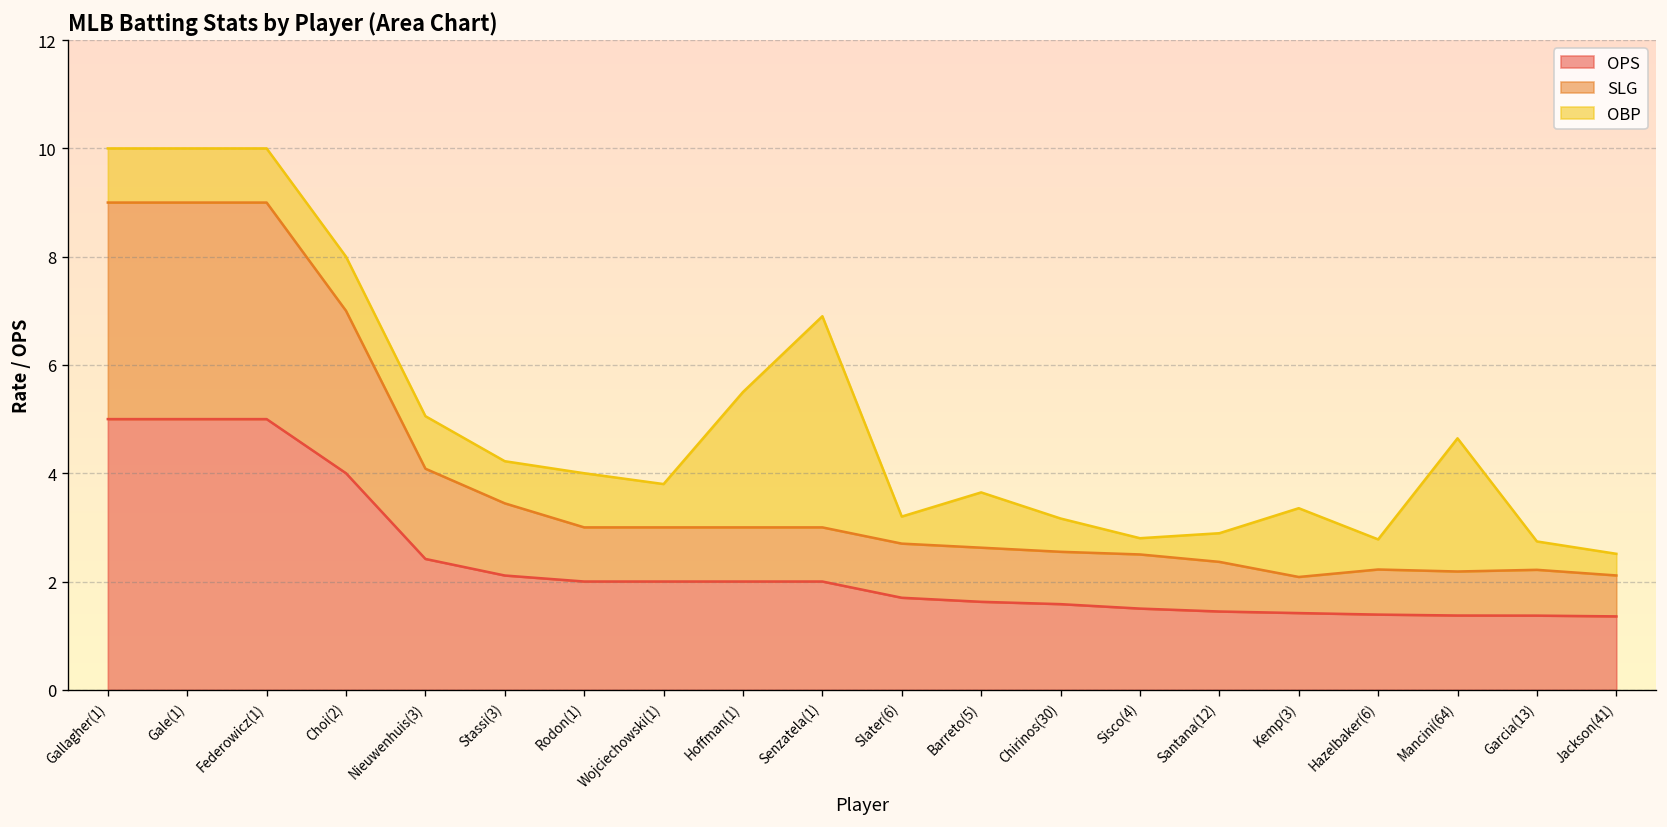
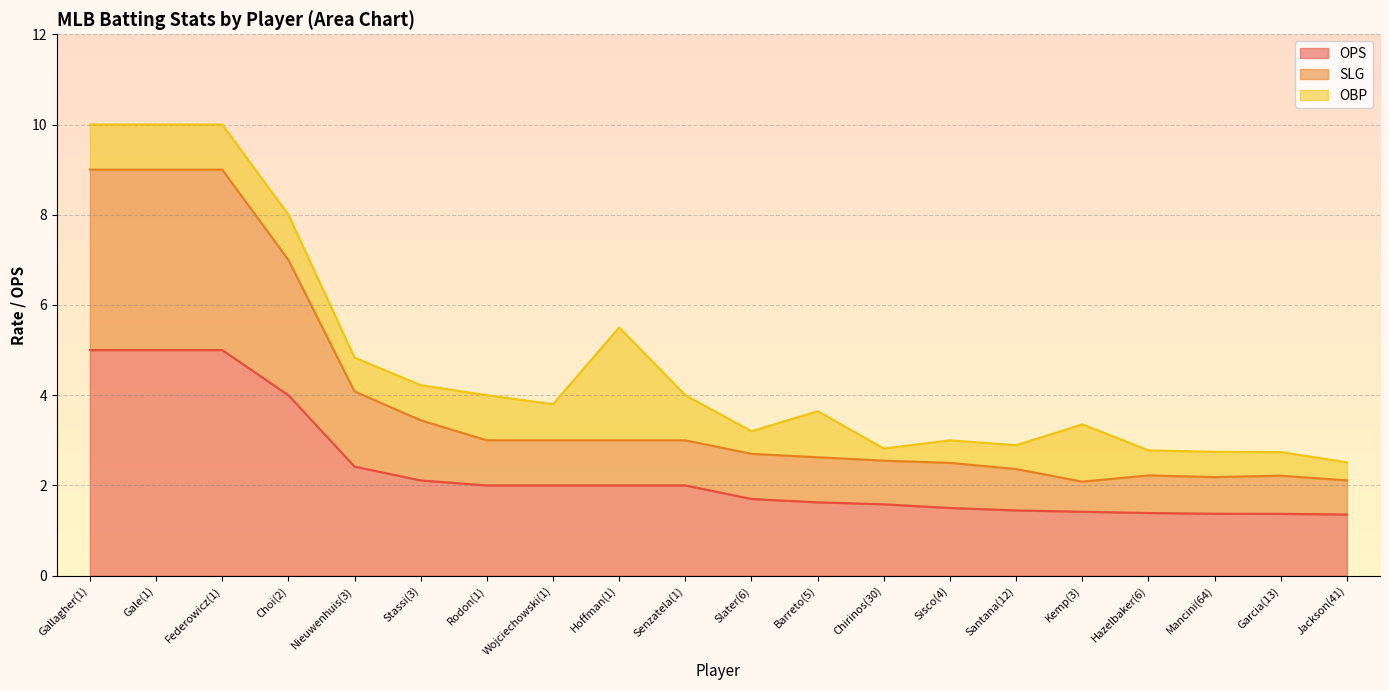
OBP, Nieuwenhuis(3): 1.0 -> 0.8
OBP, Senzatela(1): 3.9 -> 1.0
OBP, Chirinos(30): 0.6 -> 0.3
OBP, Sisco(4): 0.3 -> 0.5
OBP, Mancini(64): 2.5 -> 0.6
